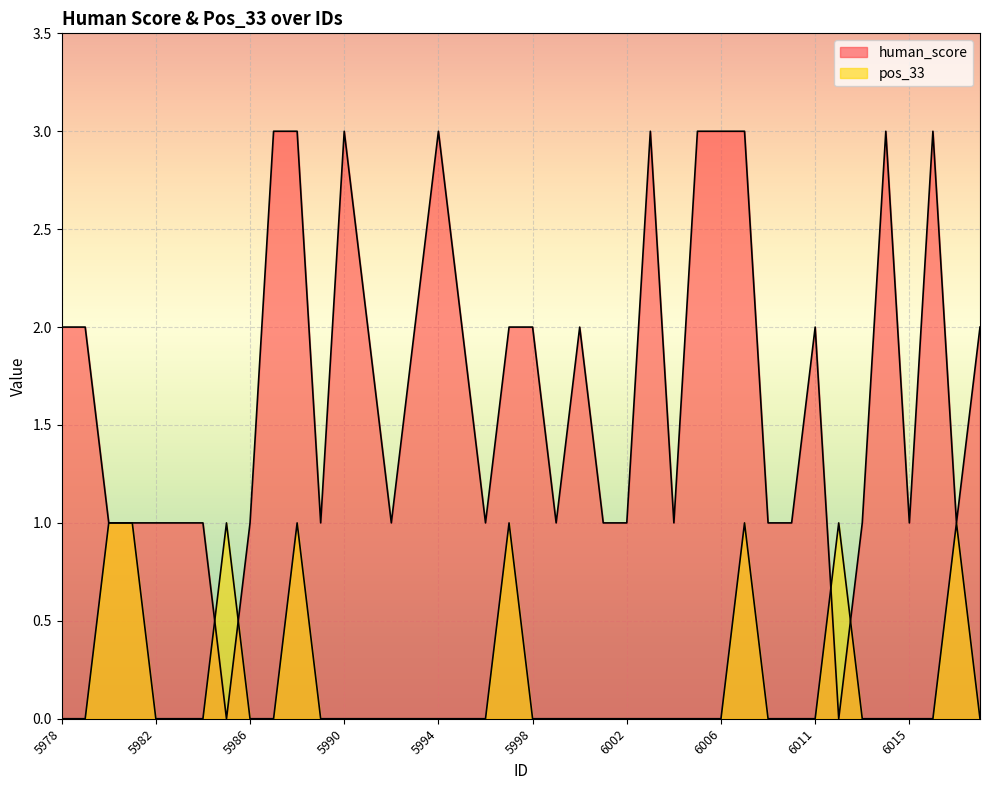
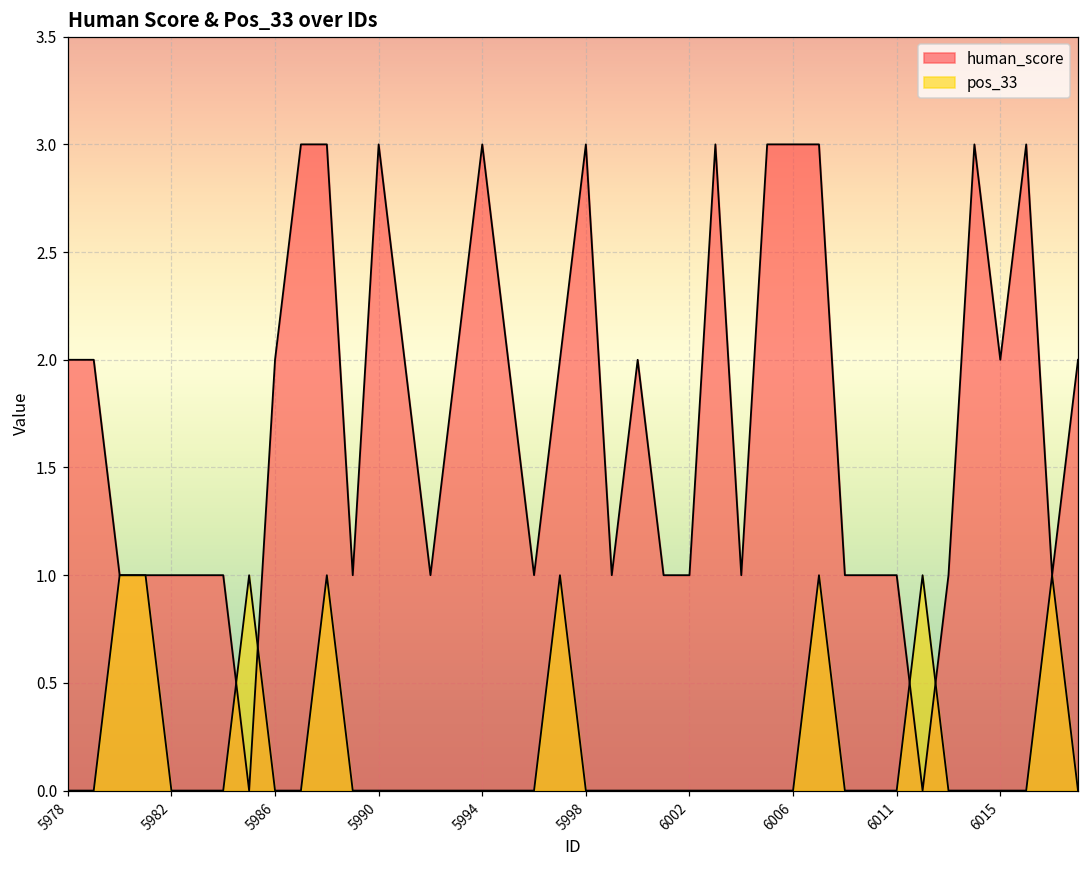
human_score, 5986: 1 -> 2
human_score, 5998: 2 -> 3
human_score, 6011: 2 -> 1
human_score, 6015: 1 -> 2
